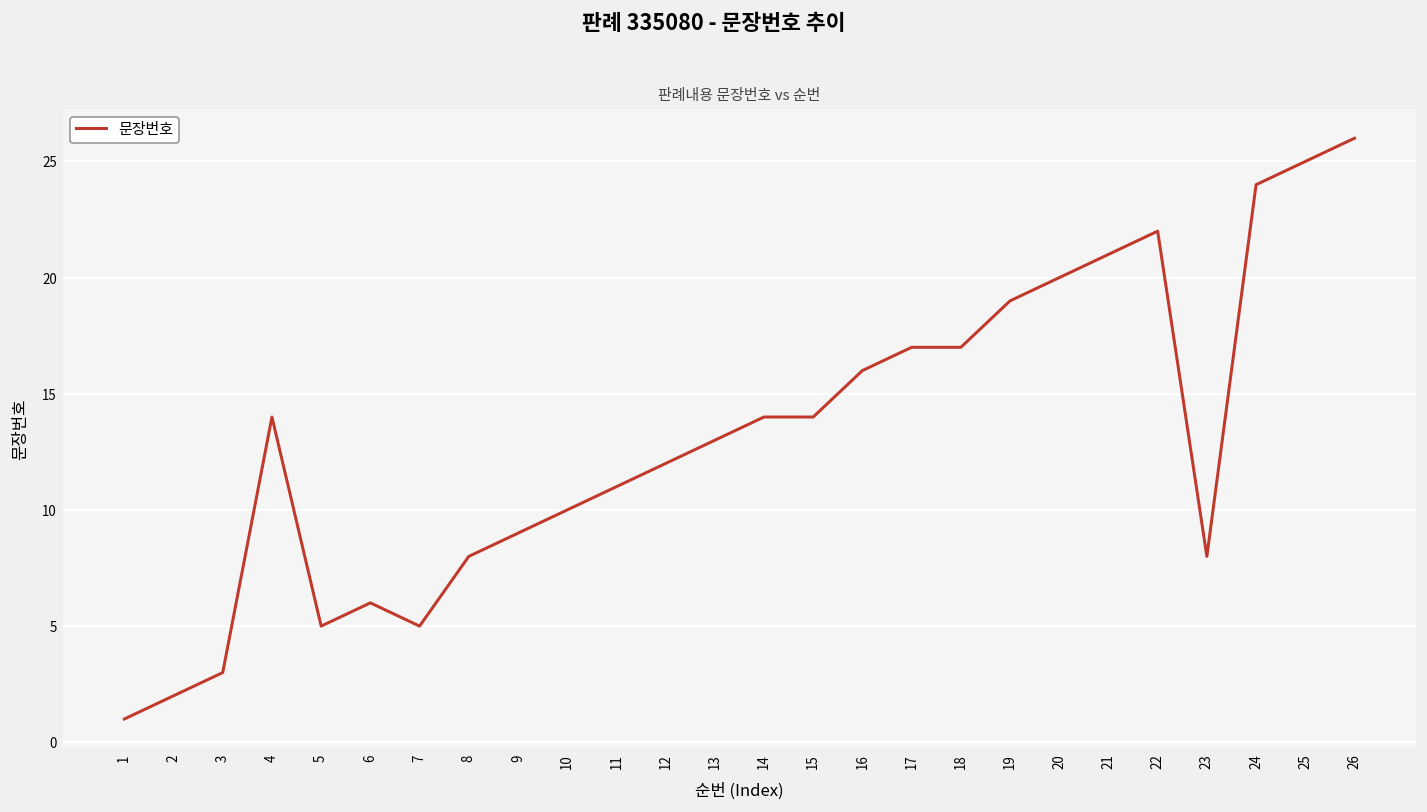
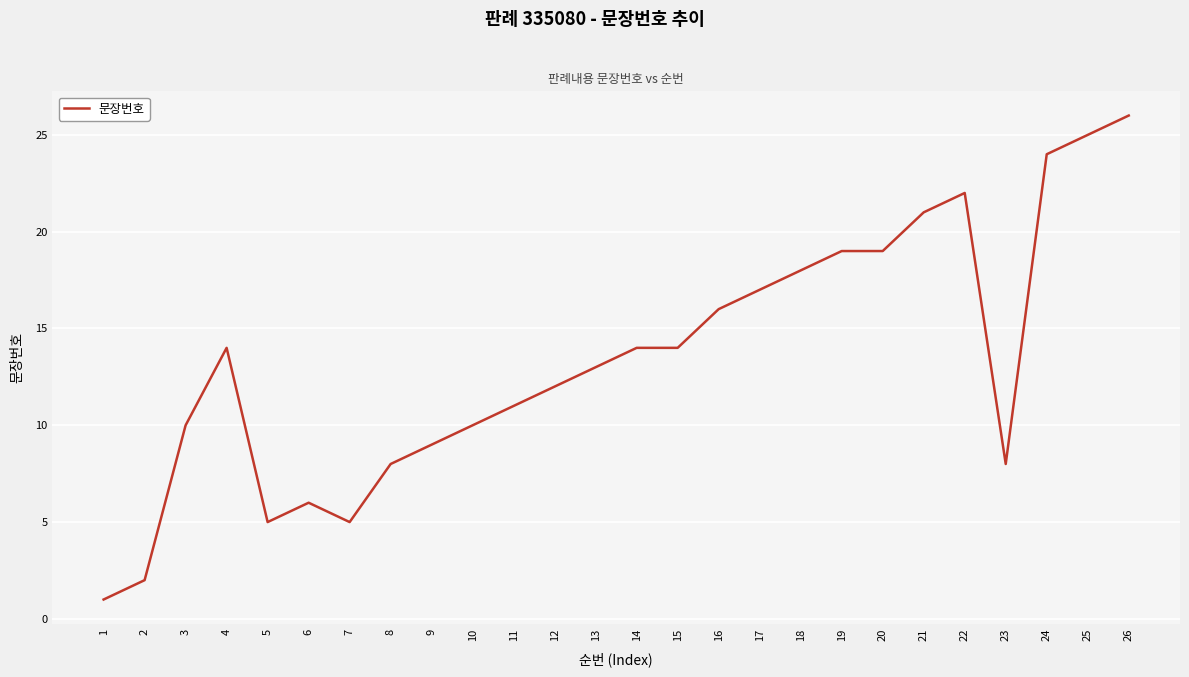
3: 3 -> 10
18: 17 -> 18
20: 20 -> 19
